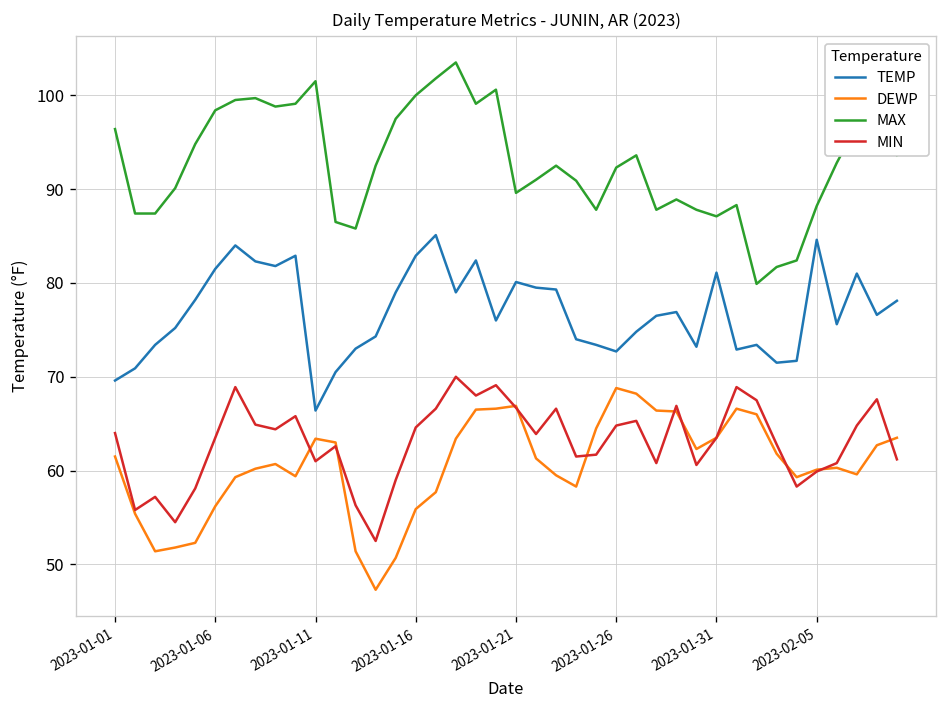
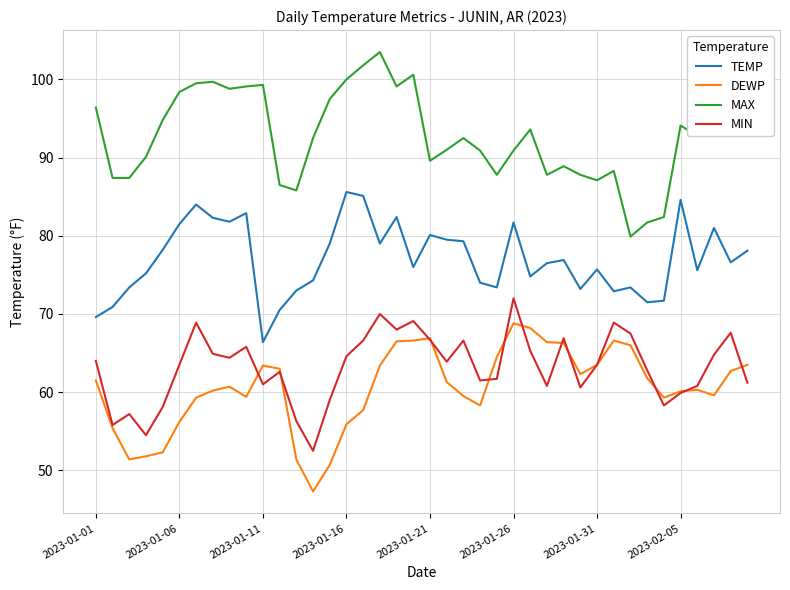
MAX, 2023-01-11: 102 -> 99
TEMP, 2023-01-16: 83 -> 86
TEMP, 2023-01-26: 73 -> 82
MAX, 2023-01-26: 92 -> 91
MIN, 2023-01-26: 65 -> 72
TEMP, 2023-01-31: 81 -> 76
MAX, 2023-02-05: 88 -> 94
